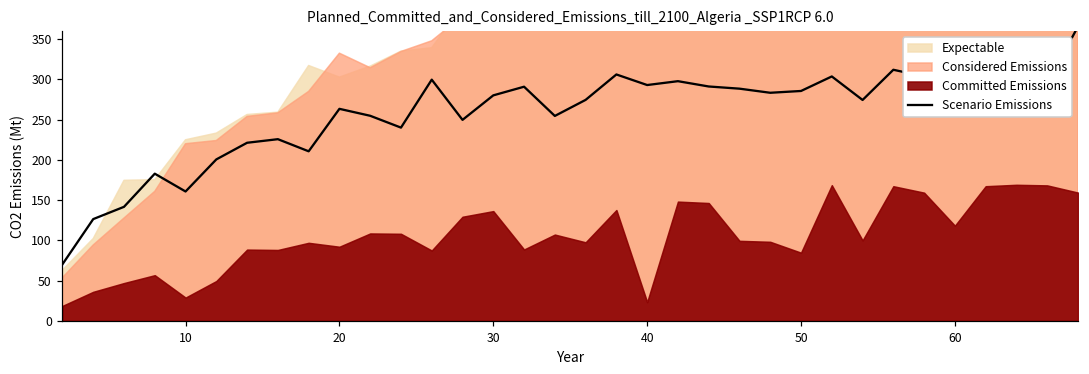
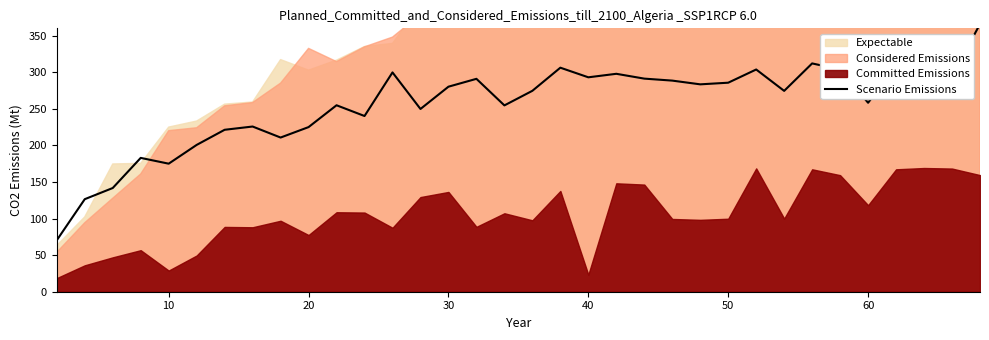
Scenario Emissions, 10: 160 -> 180
Scenario Emissions, 20: 260 -> 230
Committed Emissions, 20: 90 -> 80
Committed Emissions, 50: 80 -> 100
